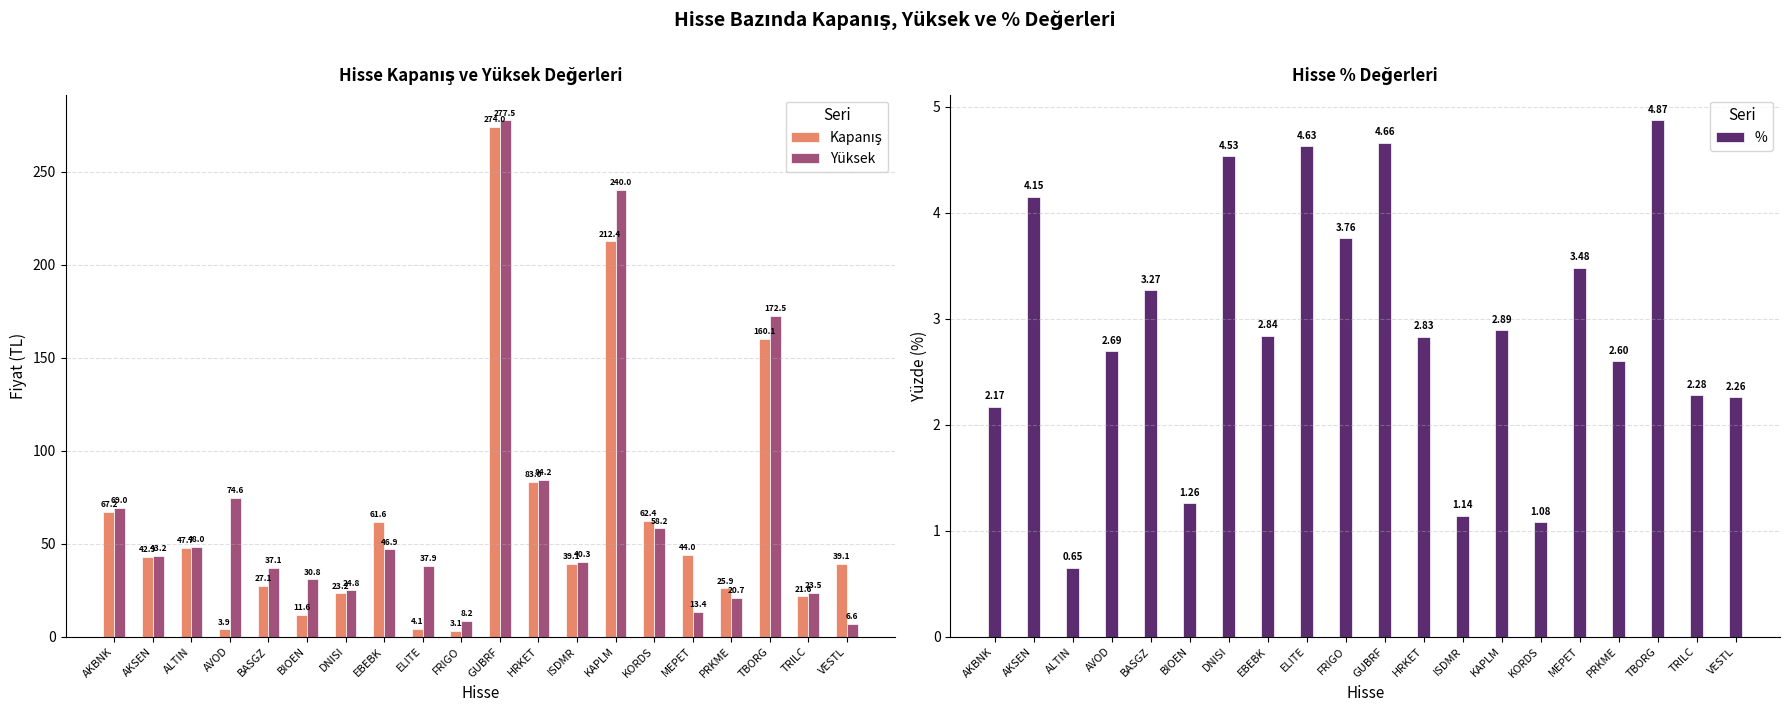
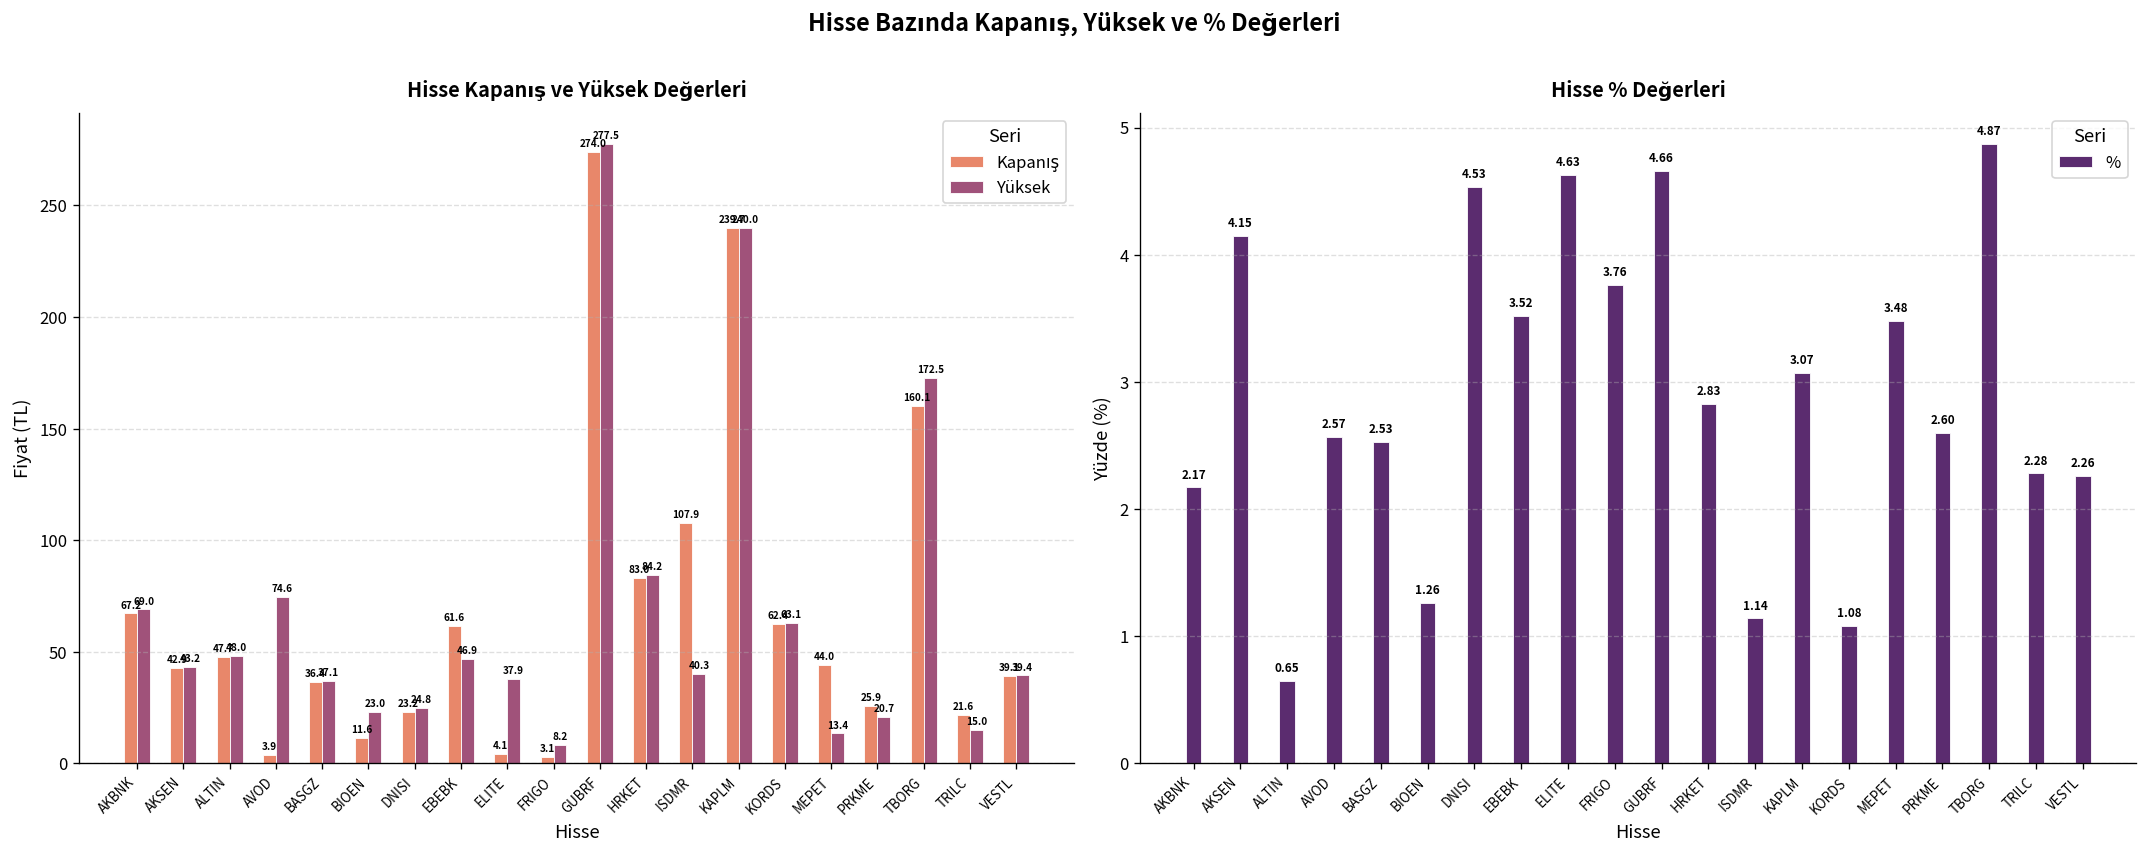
Hisse Kapanış ve Yüksek Değerleri, Kapanış, BASGZ: 27.1 -> 36.4
Hisse Kapanış ve Yüksek Değerleri, Yüksek, BIOEN: 30.8 -> 23.0
Hisse Kapanış ve Yüksek Değerleri, Kapanış, ISDMR: 39.1 -> 107.9
Hisse Kapanış ve Yüksek Değerleri, Kapanış, KAPLM: 212.4 -> 239.7
Hisse Kapanış ve Yüksek Değerleri, Yüksek, KORDS: 58.2 -> 63.1
Hisse Kapanış ve Yüksek Değerleri, Yüksek, TRILC: 23.5 -> 15.0
Hisse Kapanış ve Yüksek Değerleri, Yüksek, VESTL: 6.6 -> 39.4
Hisse % Değerleri, AVOD: 2.69 -> 2.57
Hisse % Değerleri, BASGZ: 3.27 -> 2.53
Hisse % Değerleri, EBEBK: 2.84 -> 3.52
Hisse % Değerleri, KAPLM: 2.89 -> 3.07
